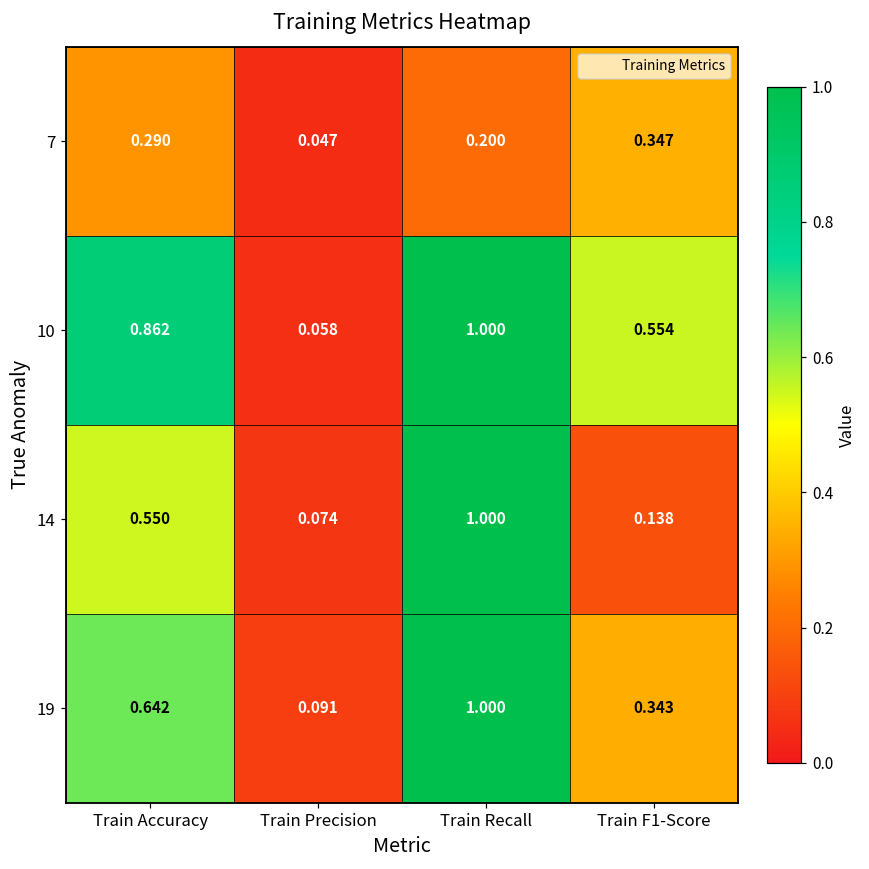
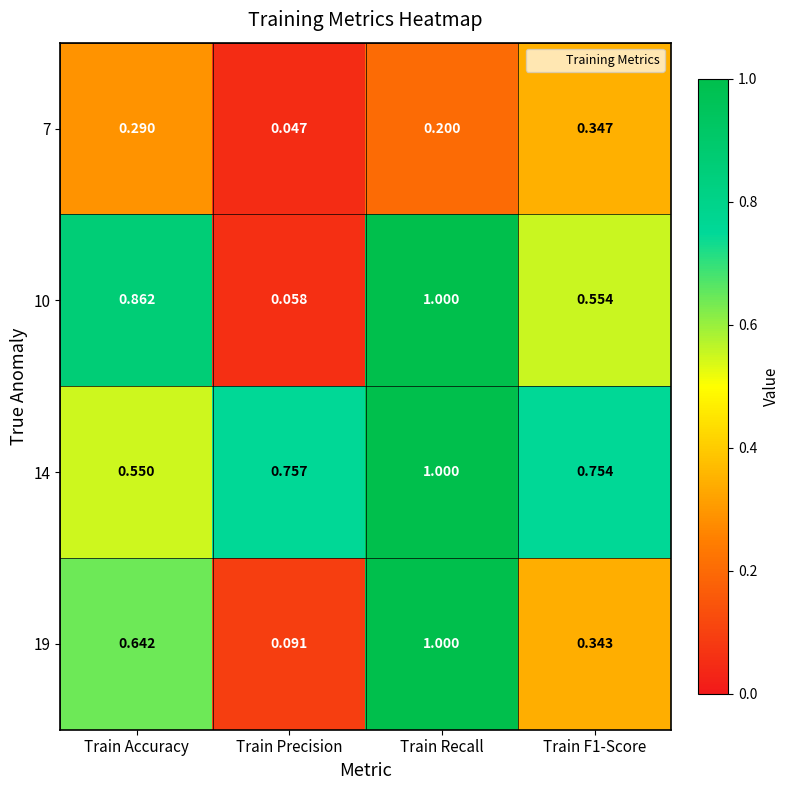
14, Train Precision: 0.074 -> 0.757
14, Train F1-Score: 0.138 -> 0.754
